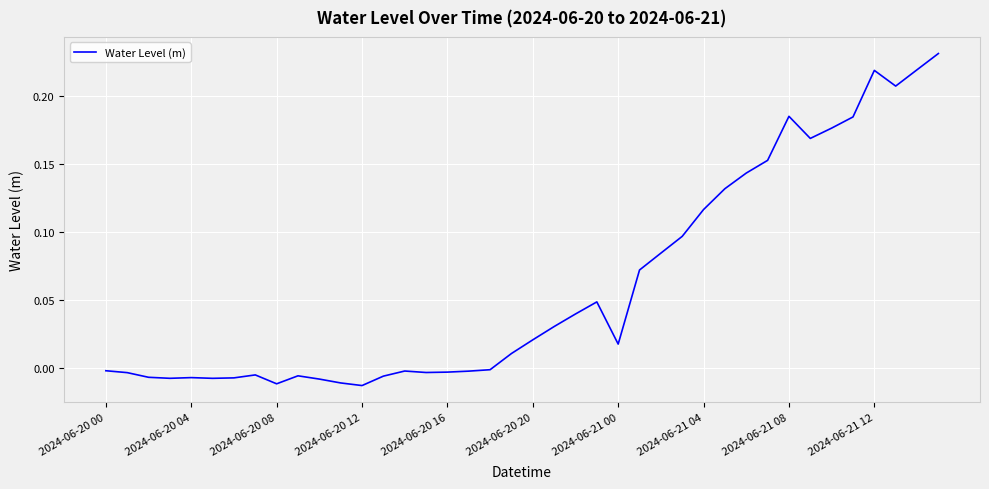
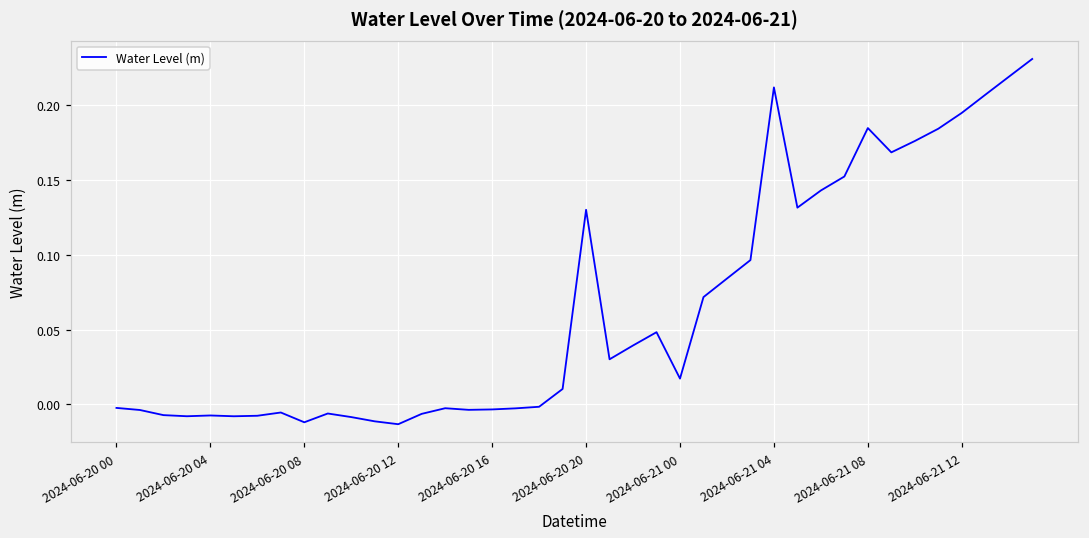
2024-06-20 20: 0.020 -> 0.130
2024-06-21 04: 0.116 -> 0.212
2024-06-21 12: 0.219 -> 0.195
